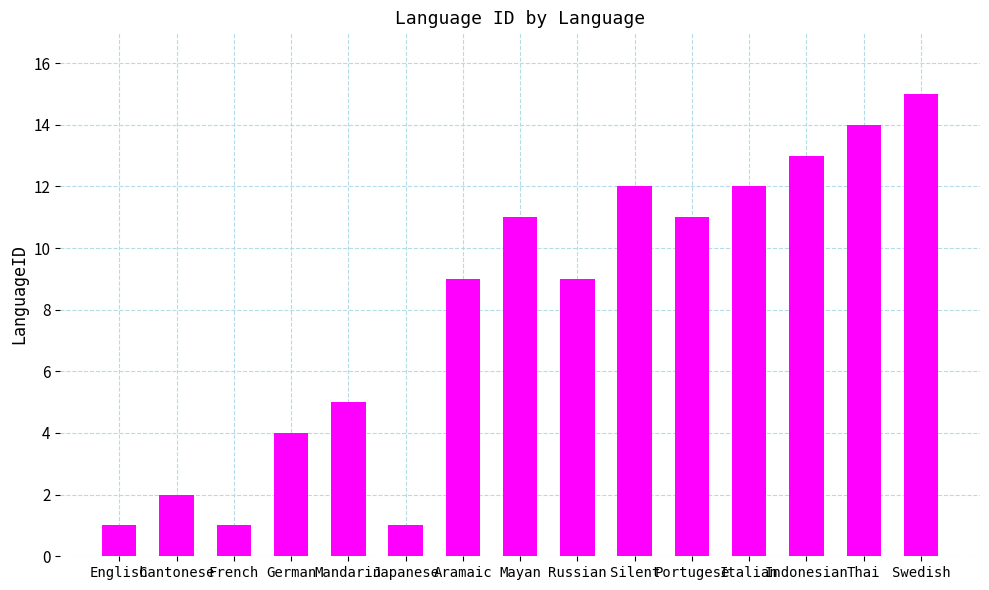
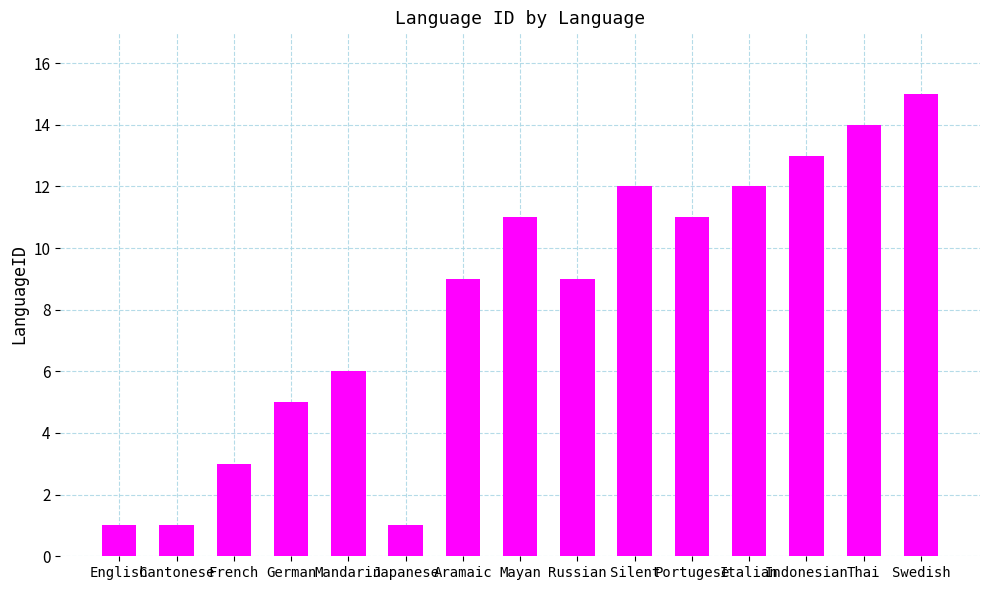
Cantonese: 2 -> 1
French: 1 -> 3
German: 4 -> 5
Mandarin: 5 -> 6
